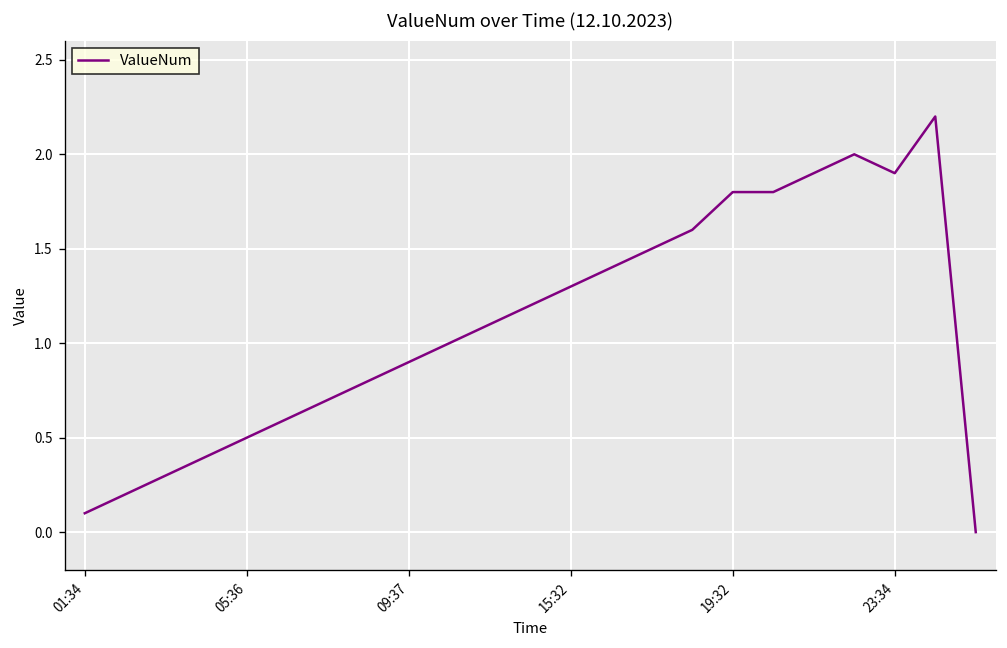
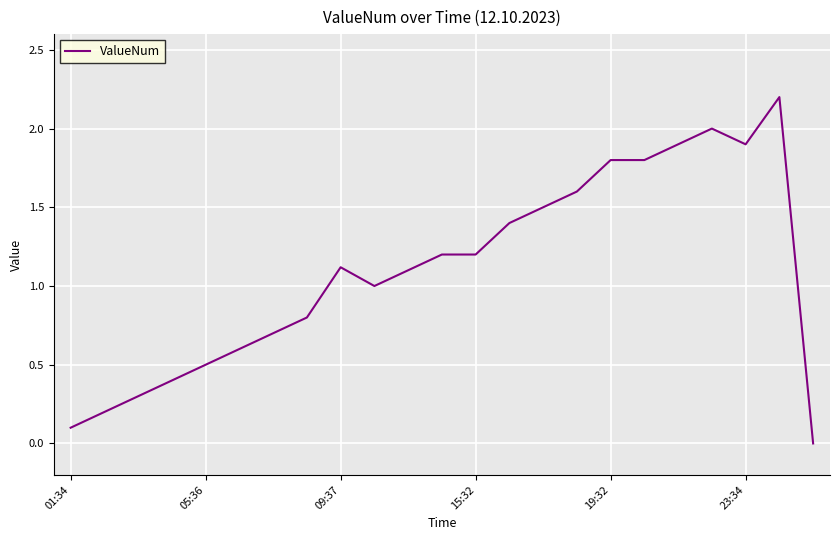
09:37: 0.90 -> 1.12
15:32: 1.3 -> 1.2
